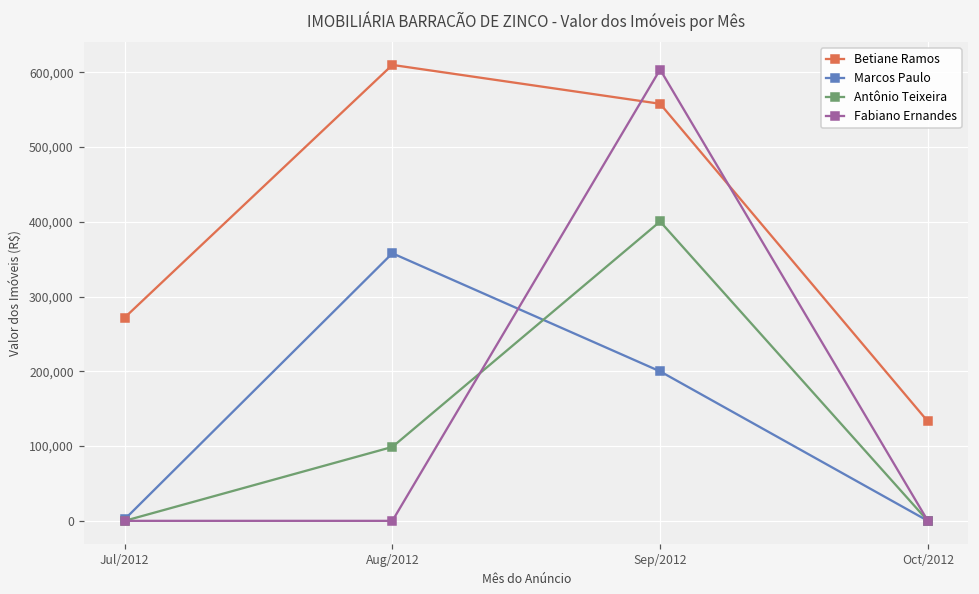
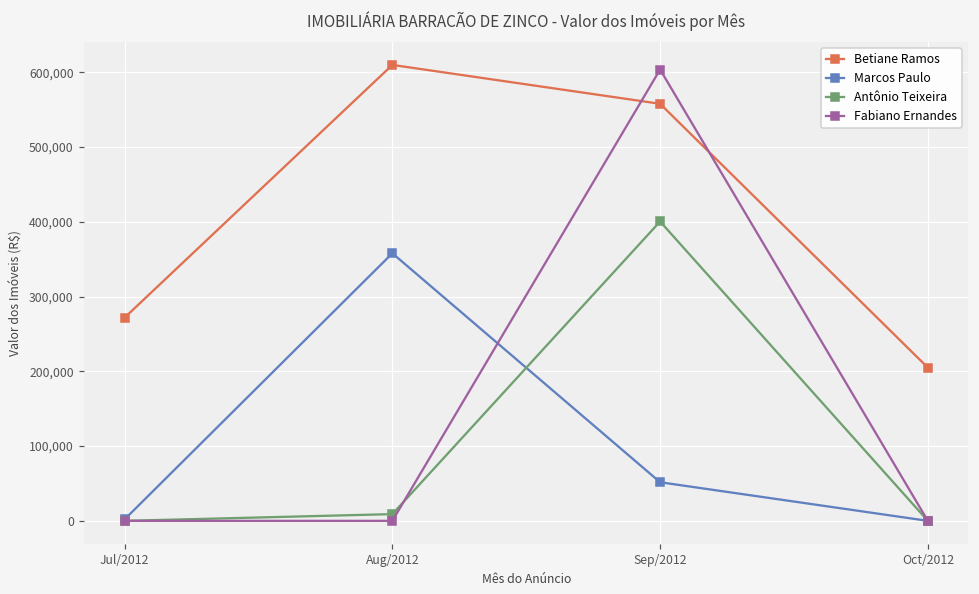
Antônio Teixeira, Aug/2012: 100,000 -> 10,000
Marcos Paulo, Sep/2012: 200,000 -> 50,000
Betiane Ramos, Oct/2012: 130,000 -> 210,000
